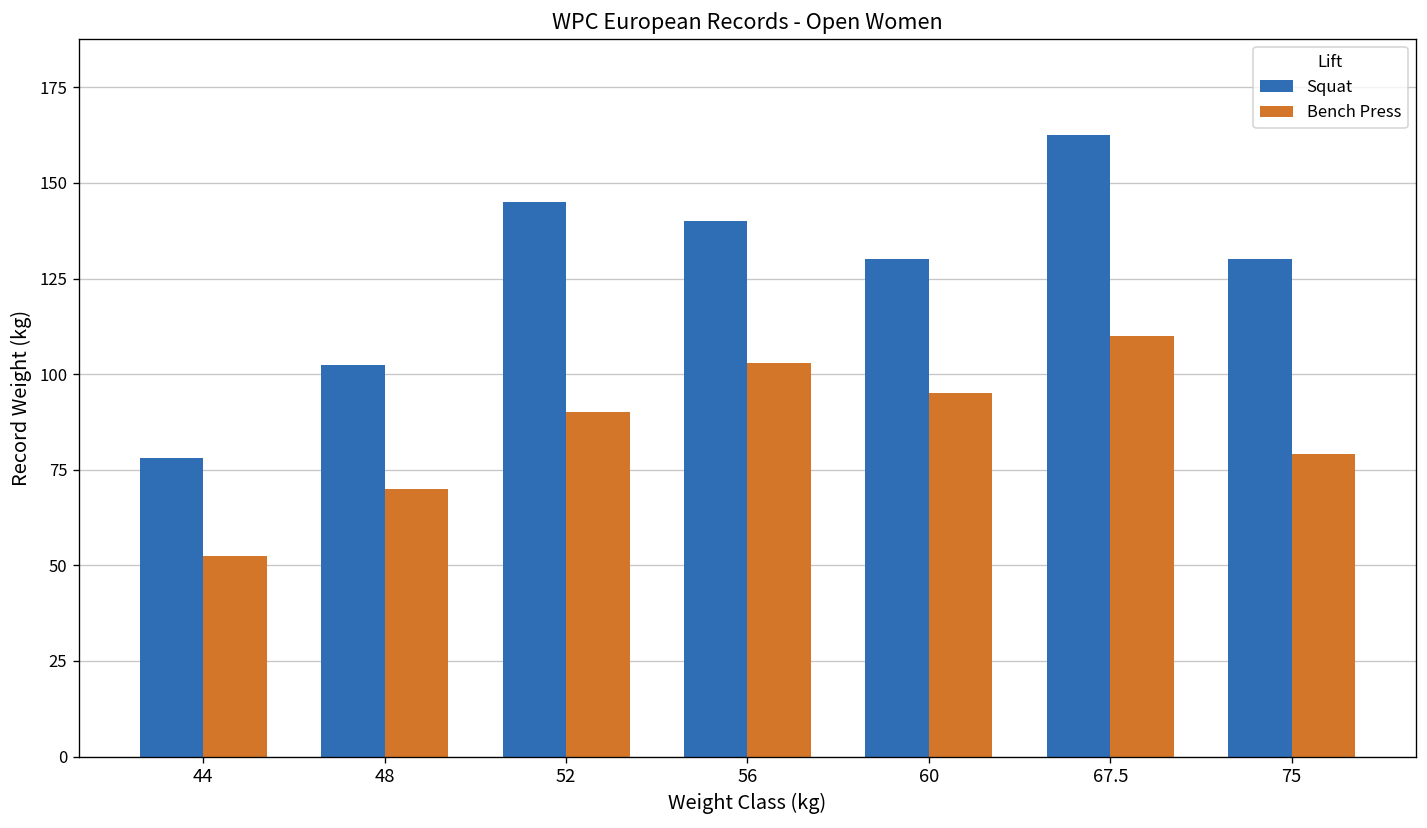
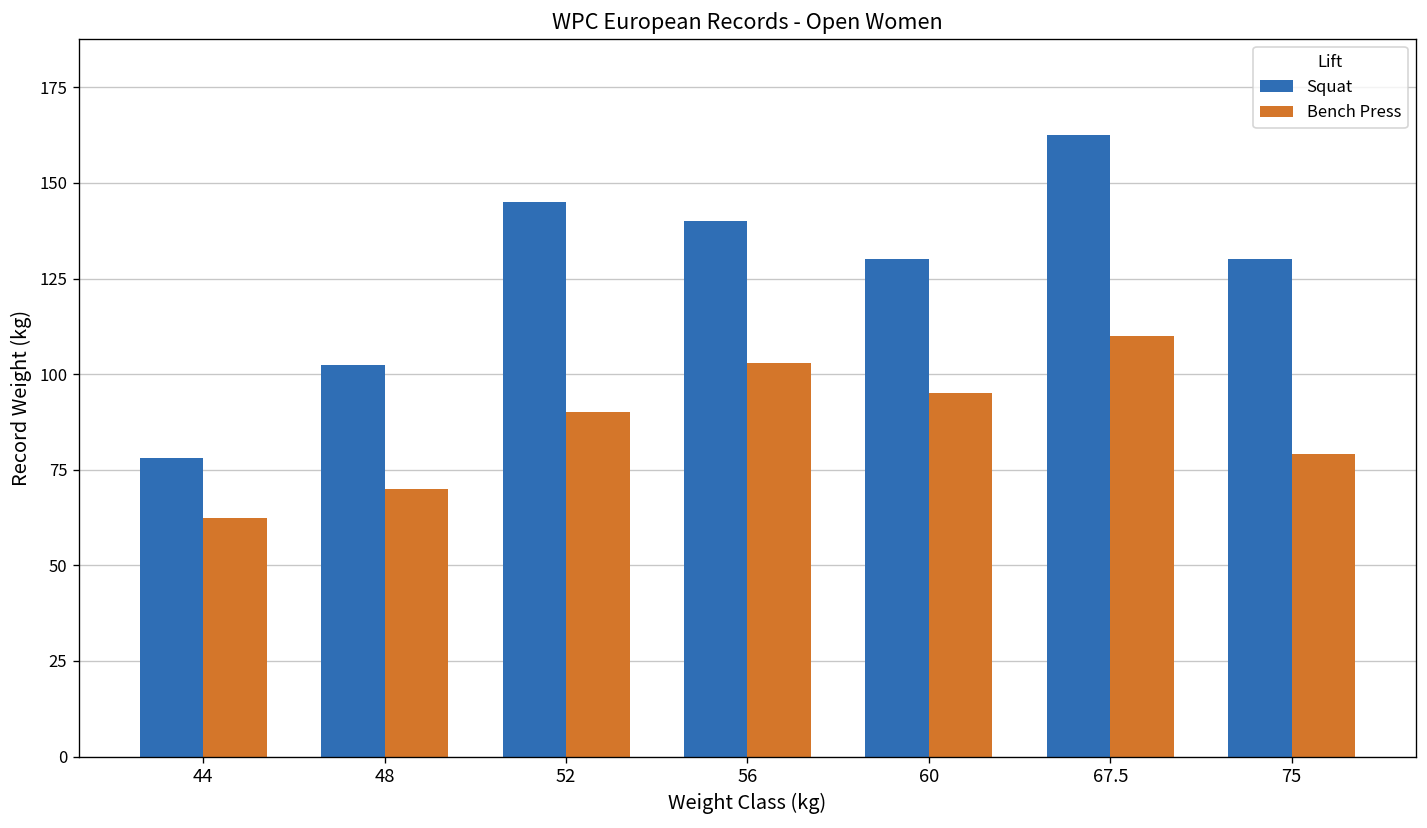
Bench Press, 44: 53 -> 63
